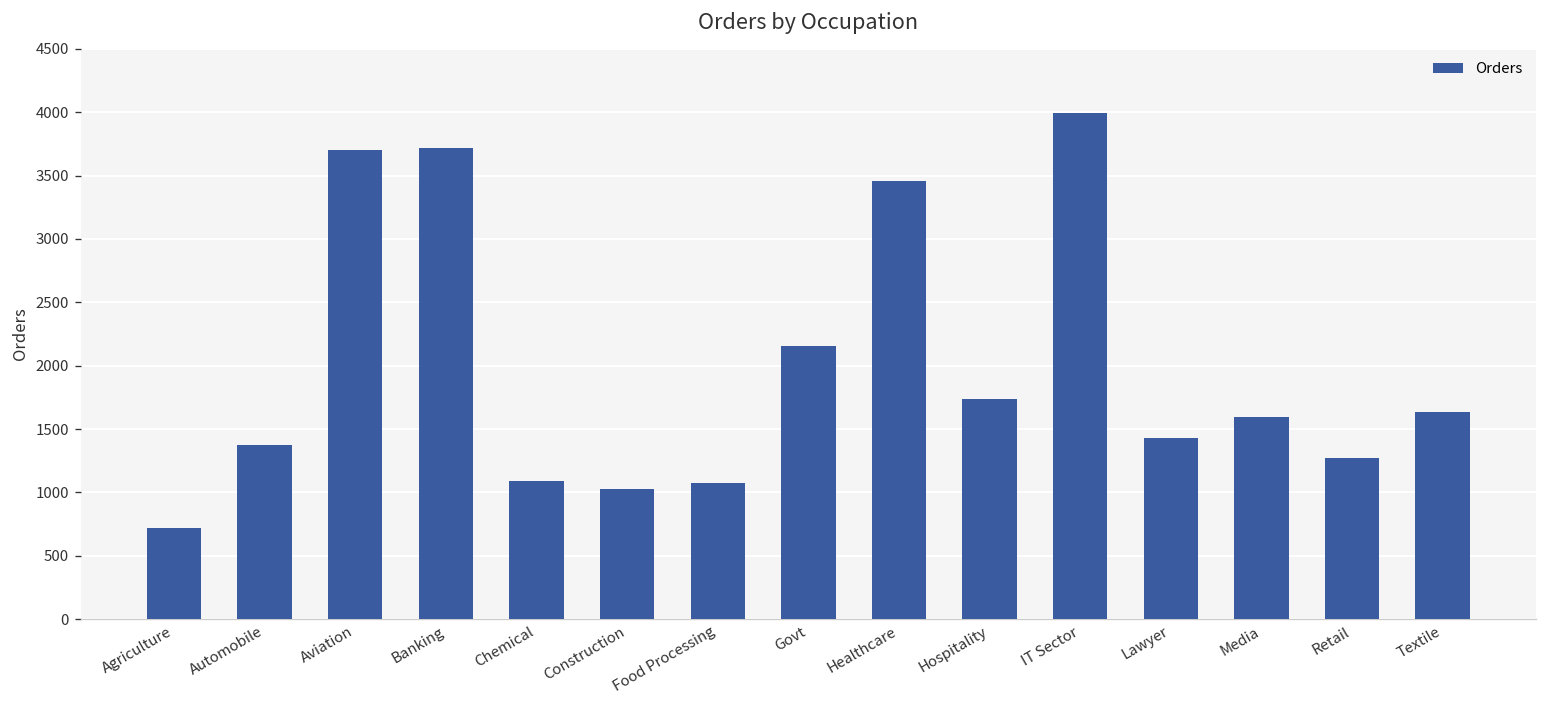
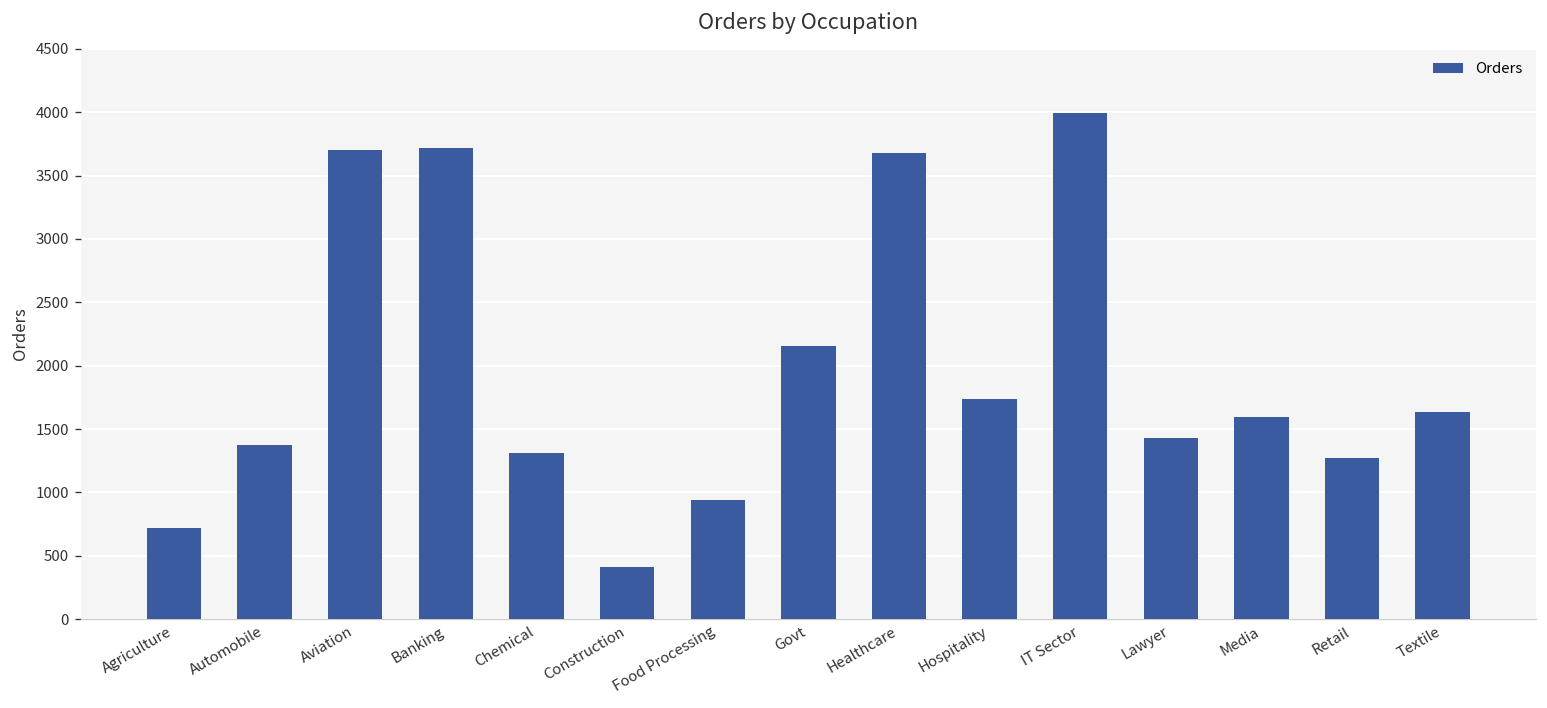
Chemical: 1090 -> 1310
Construction: 1030 -> 410
Food Processing: 1070 -> 940
Healthcare: 3460 -> 3680
